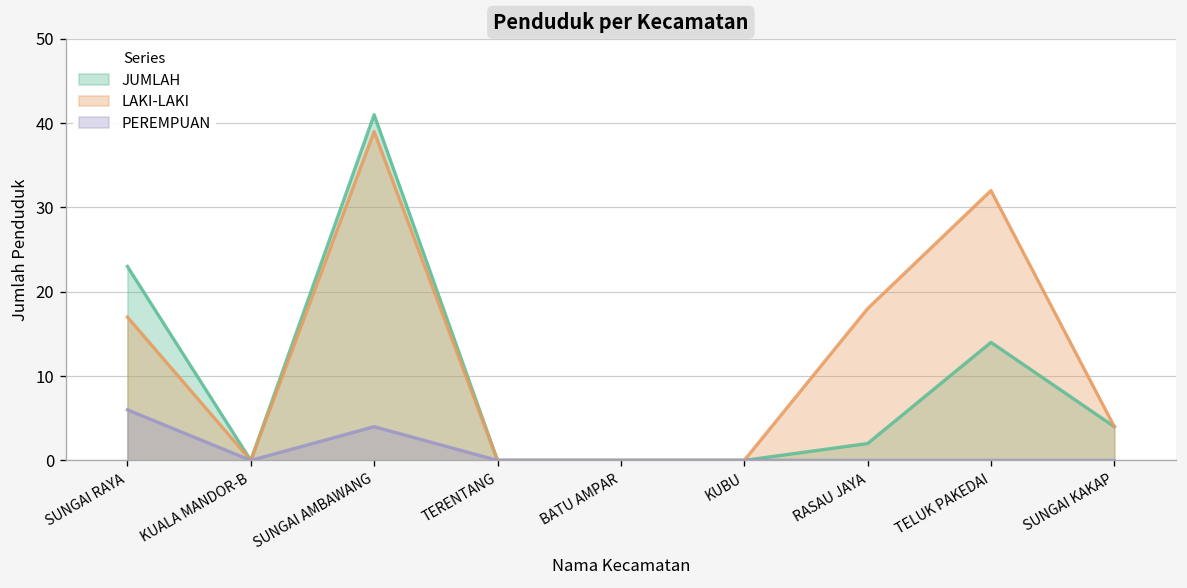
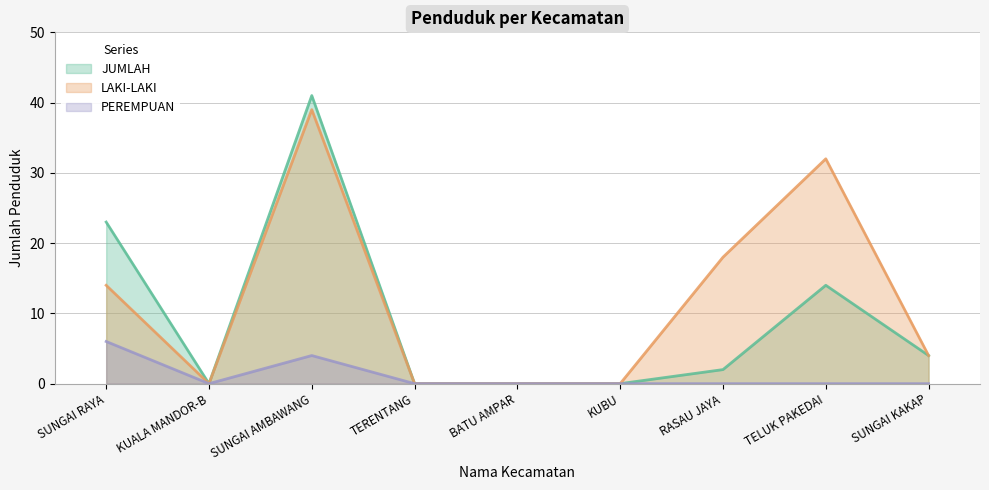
LAKI-LAKI, SUNGAI RAYA: 17 -> 14
